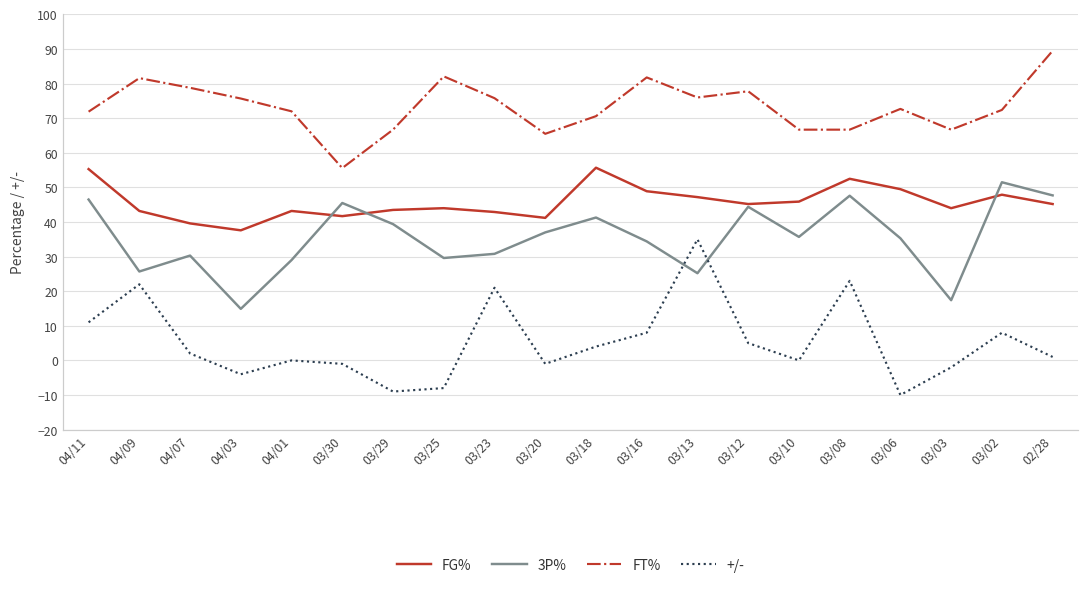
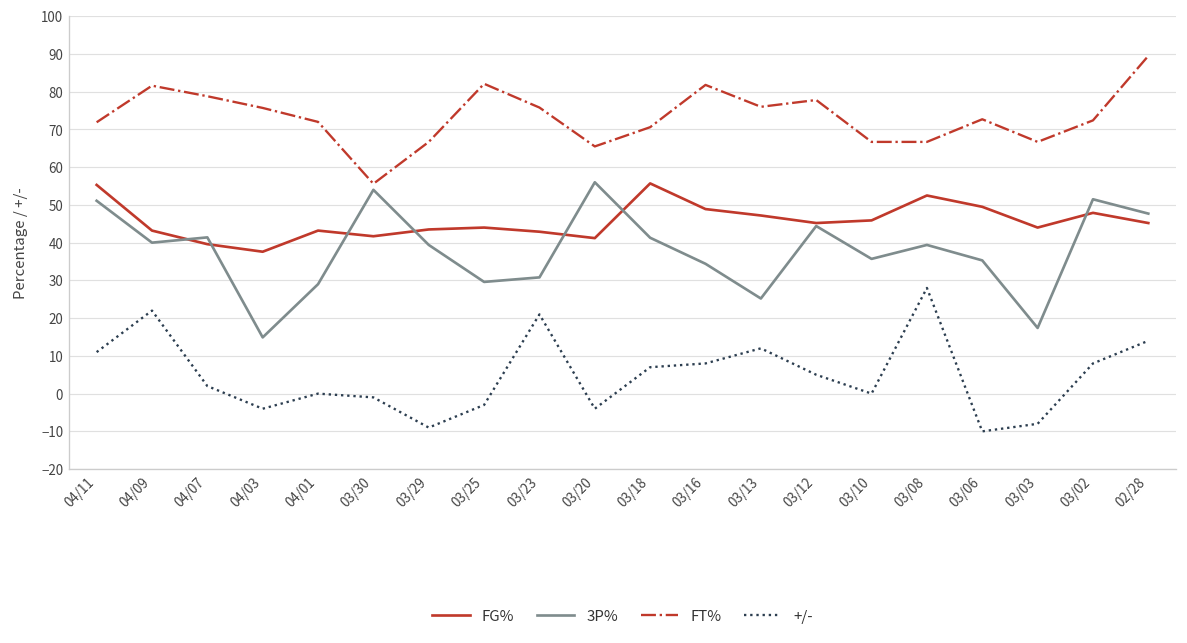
3P%, 04/11: 47 -> 51
3P%, 04/09: 26 -> 40
3P%, 04/07: 30 -> 41
3P%, 03/30: 46 -> 54
+/-, 03/25: -8 -> -3
3P%, 03/20: 37 -> 56
+/-, 03/20: -1 -> -4
+/-, 03/18: 4 -> 7
+/-, 03/13: 35 -> 12
3P%, 03/08: 48 -> 39
+/-, 03/08: 23 -> 28
+/-, 03/03: -2 -> -8
+/-, 02/28: 1 -> 14
